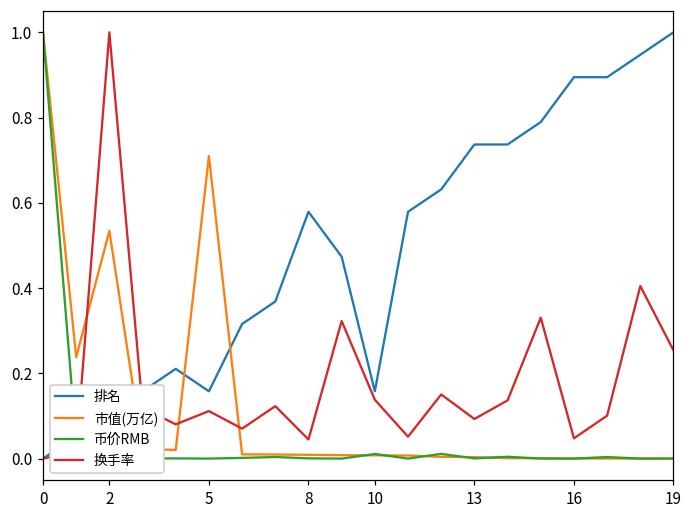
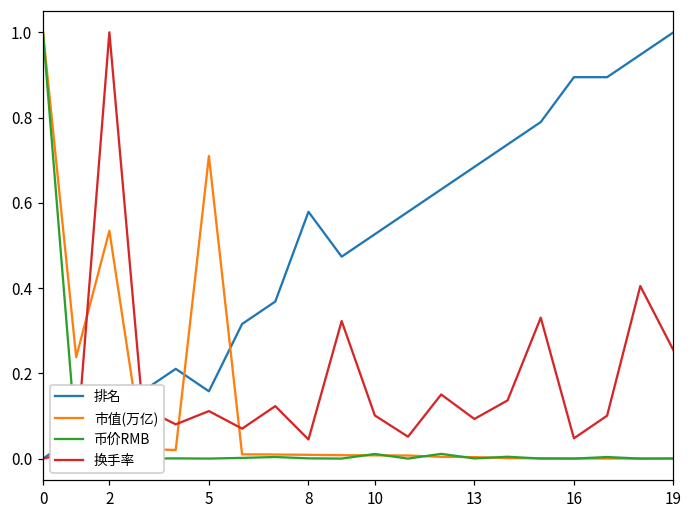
排名, 10: 0.16 -> 0.53
换手率, 10: 0.14 -> 0.10
排名, 13: 0.74 -> 0.68
